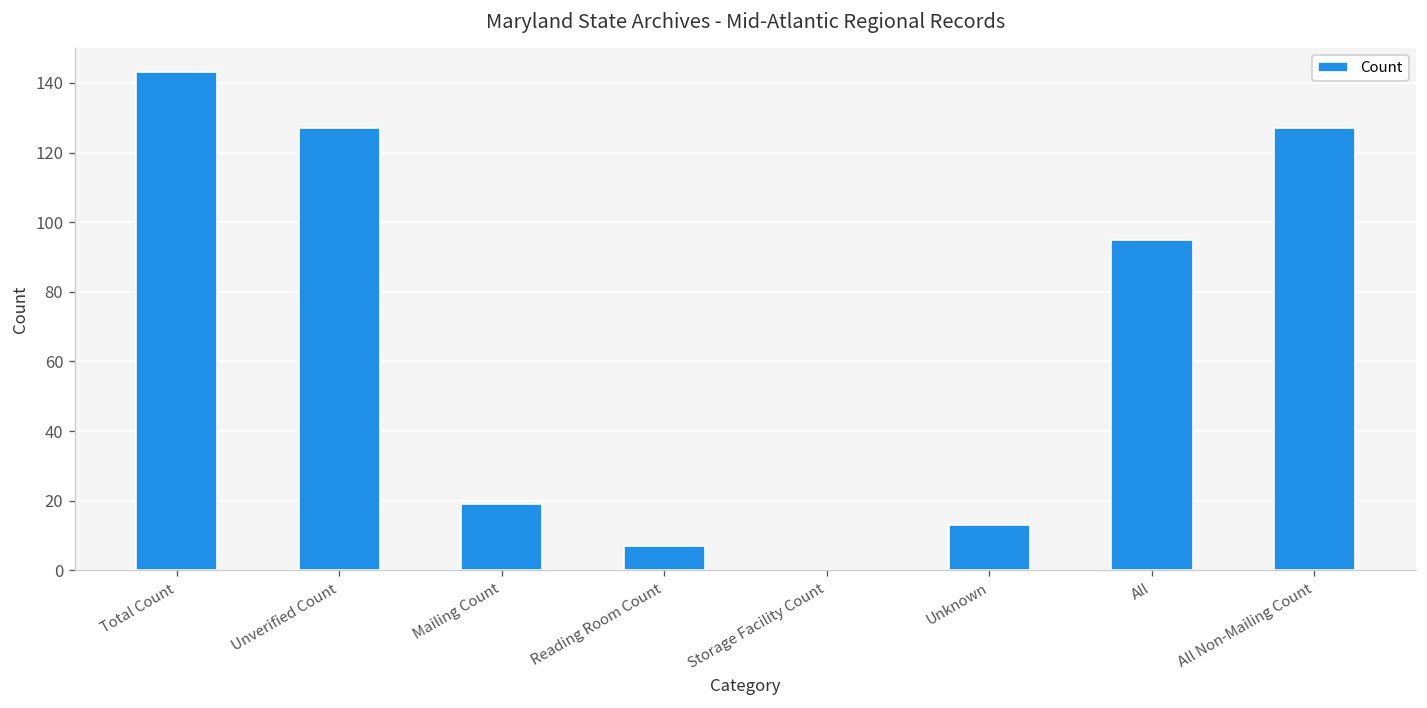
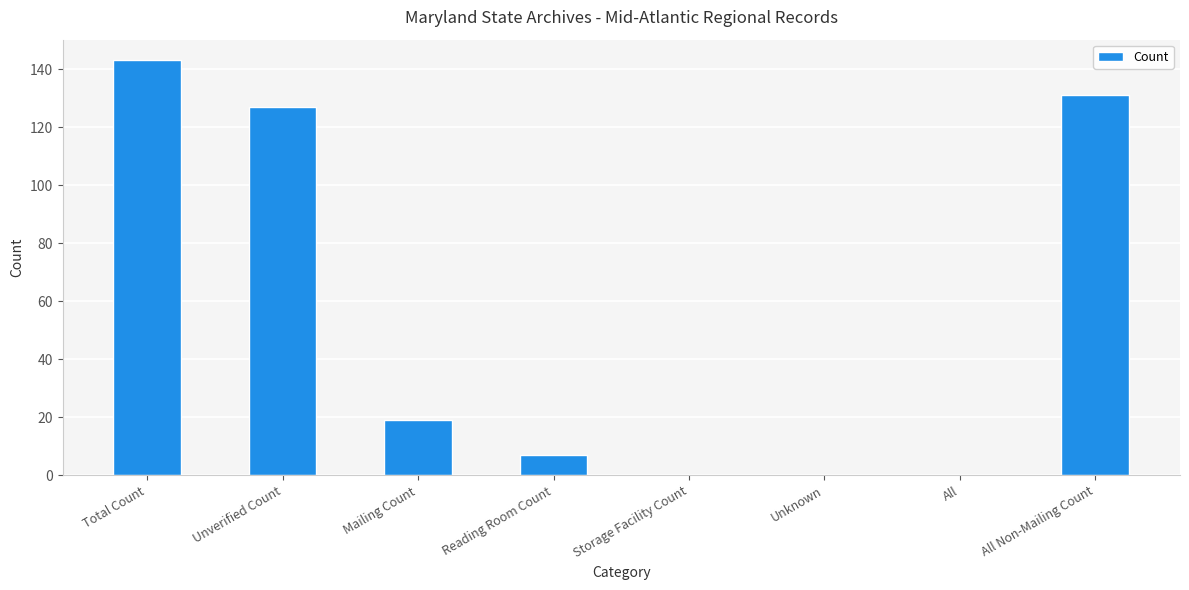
Unknown: 13 -> 0
All: 95 -> 0
All Non-Mailing Count: 127 -> 131
